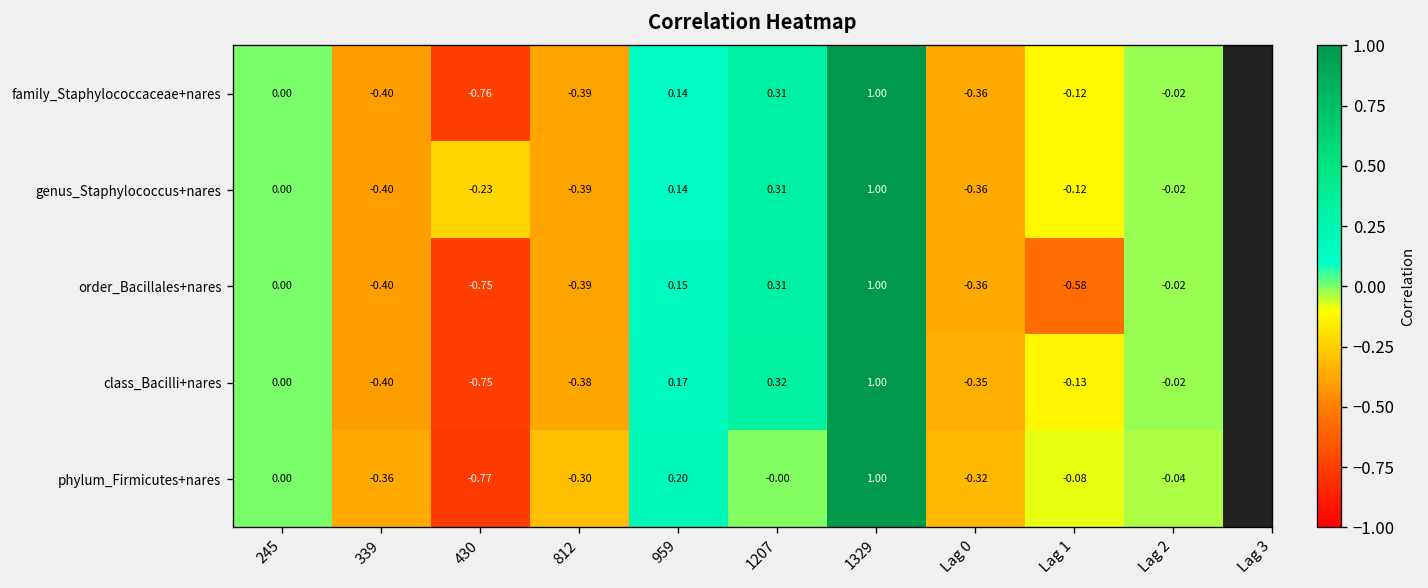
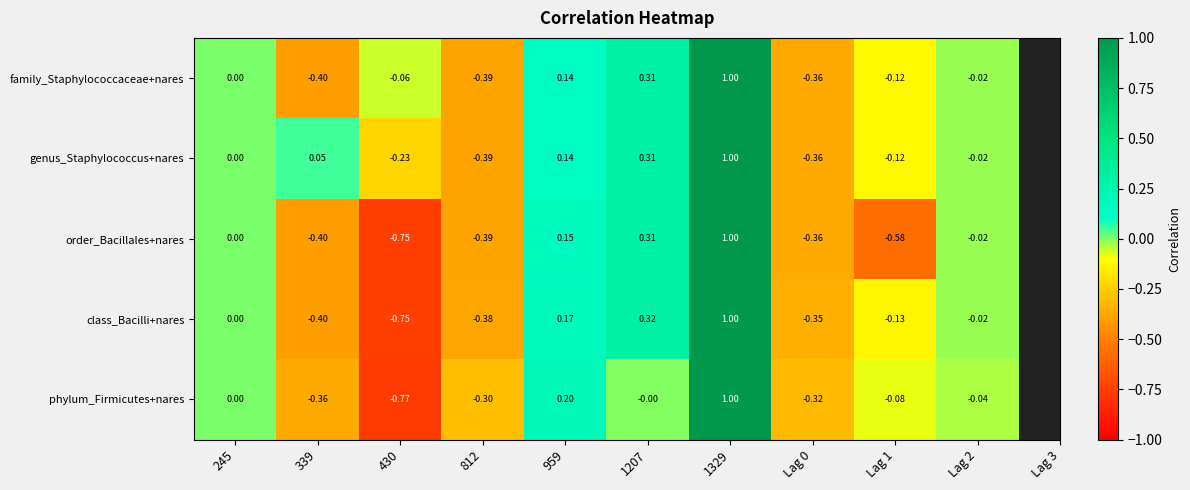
family_Staphylococcaceae+nares, 430: -0.76 -> -0.06
genus_Staphylococcus+nares, 339: -0.40 -> 0.05
